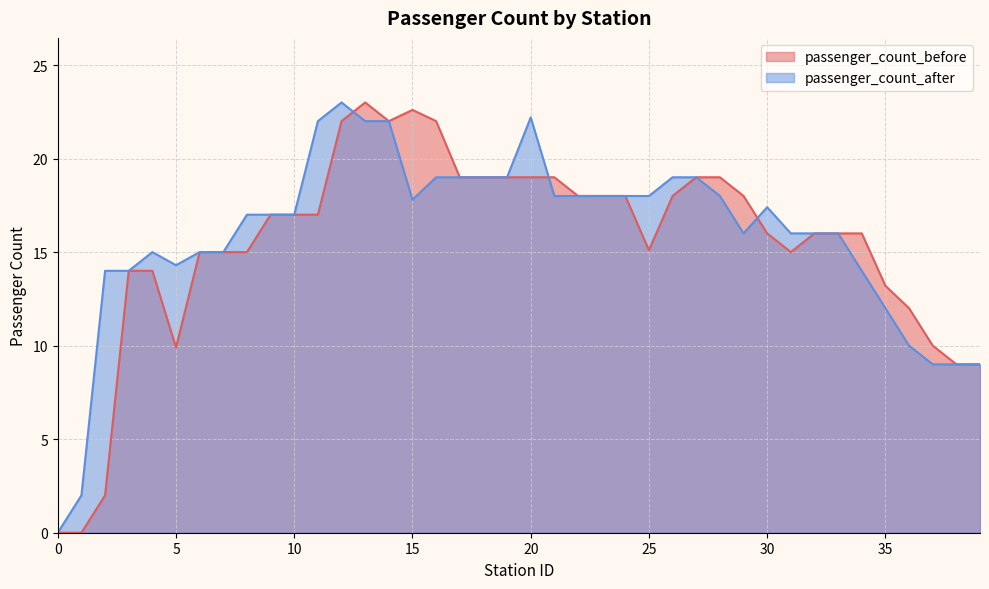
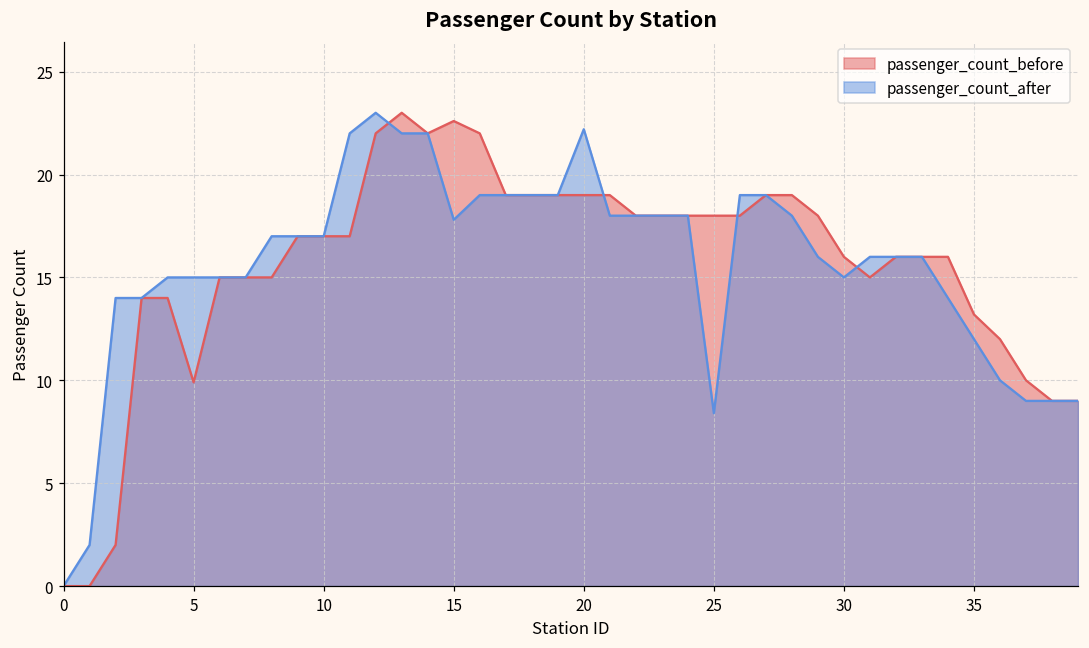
passenger_count_after, 5: 14.3 -> 15.0
passenger_count_before, 25: 15.1 -> 18.0
passenger_count_after, 25: 18.0 -> 8.4
passenger_count_after, 30: 17.4 -> 15.0
